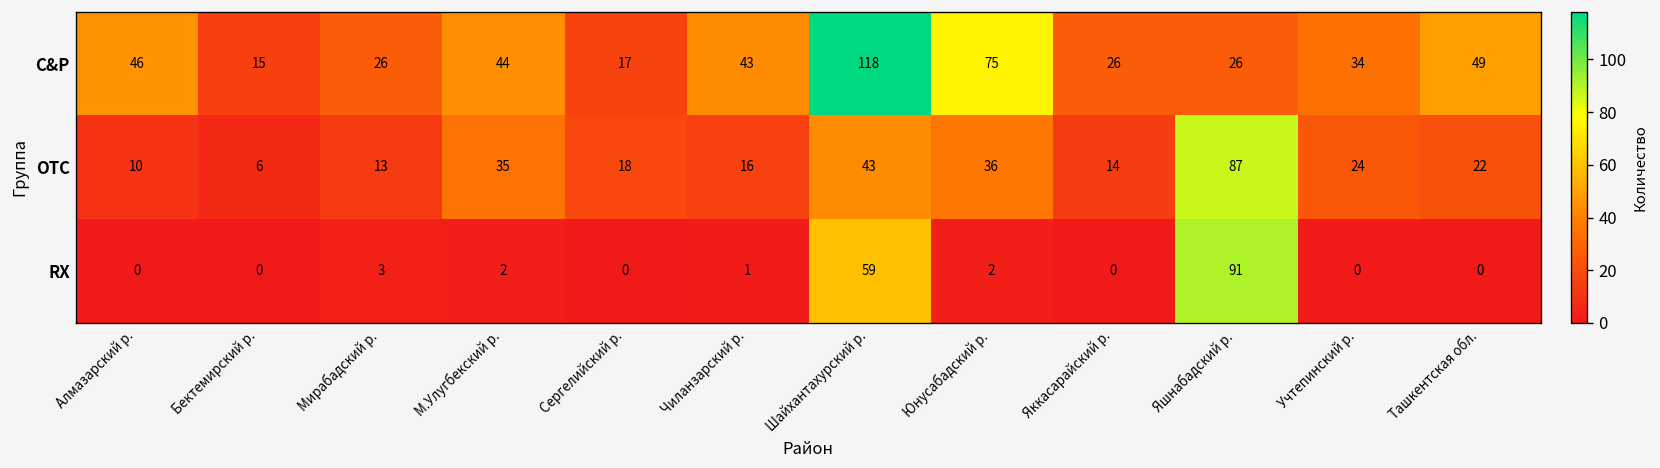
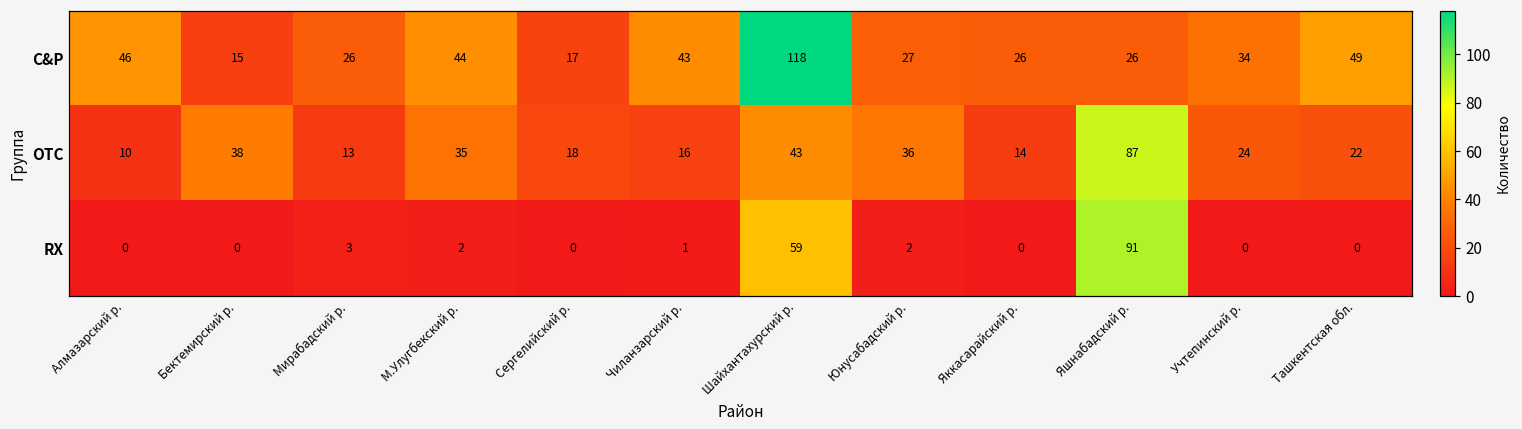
C&P, Юнусабадский р.: 75 -> 27
OTC, Бектемирский р.: 6 -> 38
